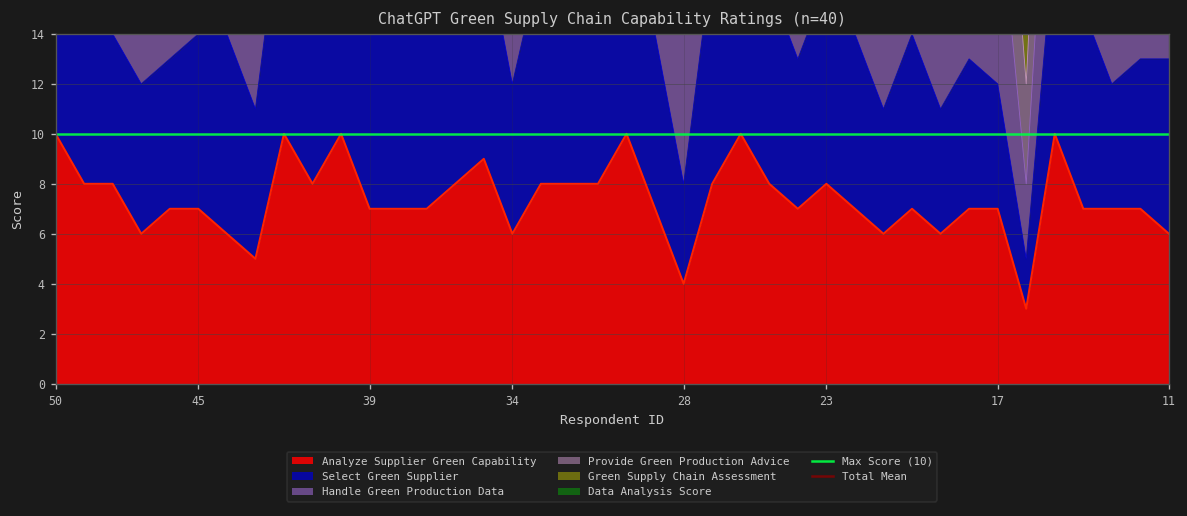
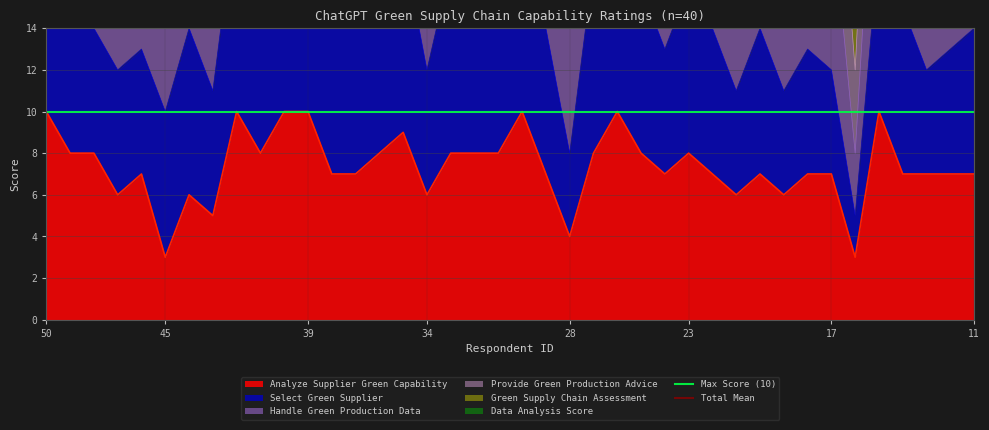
Analyze Supplier Green Capability, 45: 7 -> 3
Analyze Supplier Green Capability, 39: 7 -> 10
Analyze Supplier Green Capability, 11: 6 -> 7
